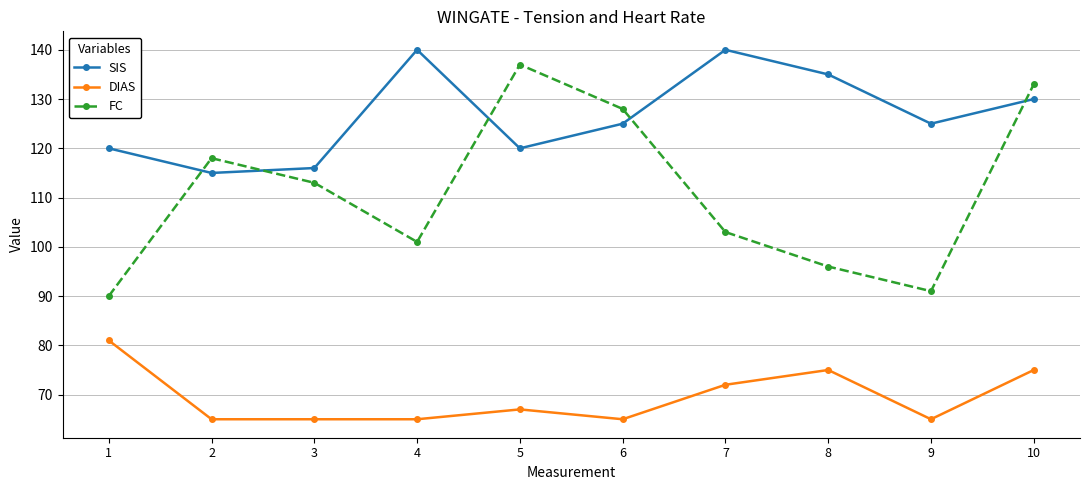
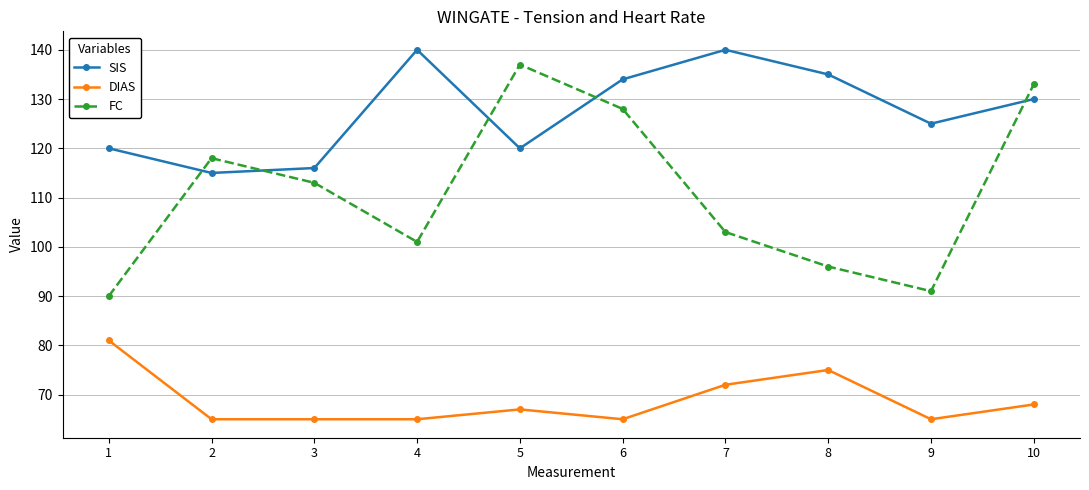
SIS, 6: 125 -> 134
DIAS, 10: 75 -> 68
